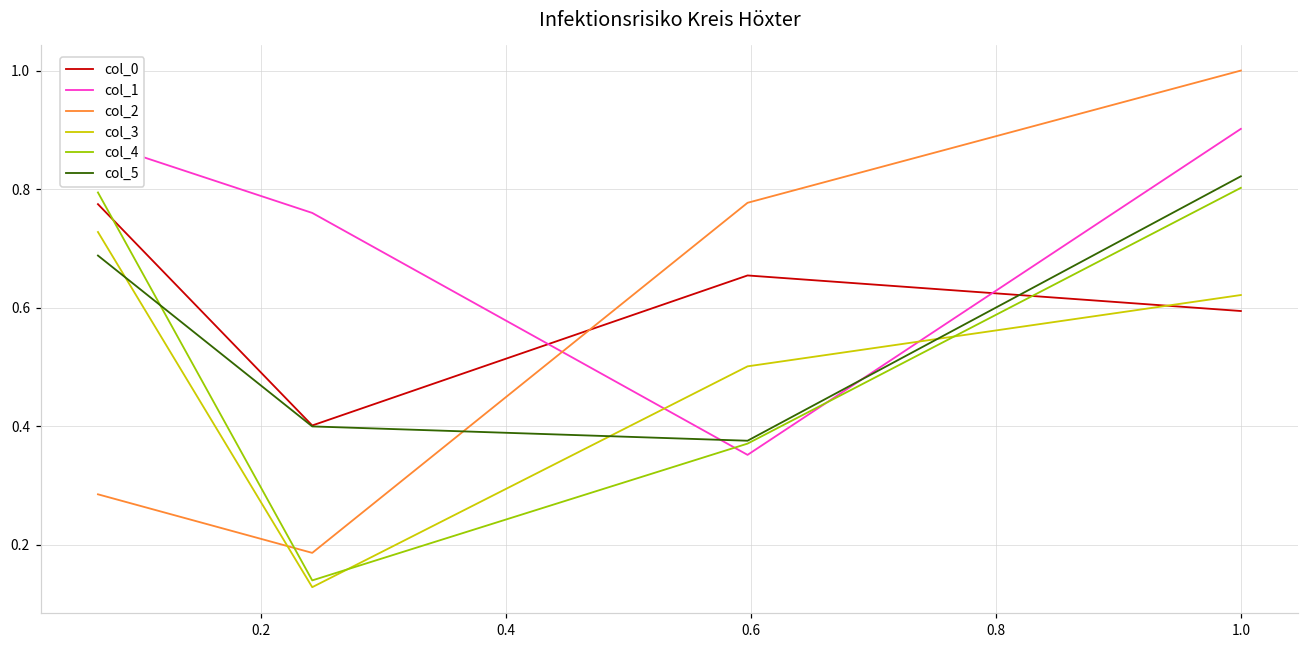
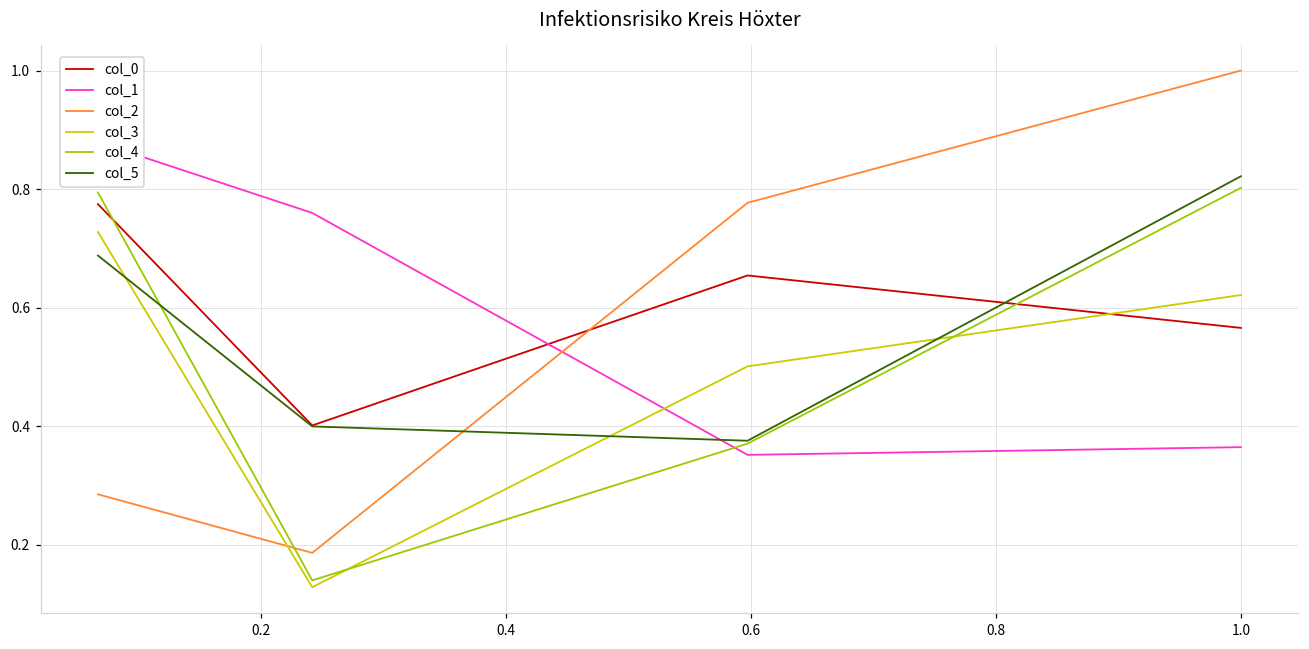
col_0, 1.0: 0.59 -> 0.57
col_1, 1.0: 0.90 -> 0.36
